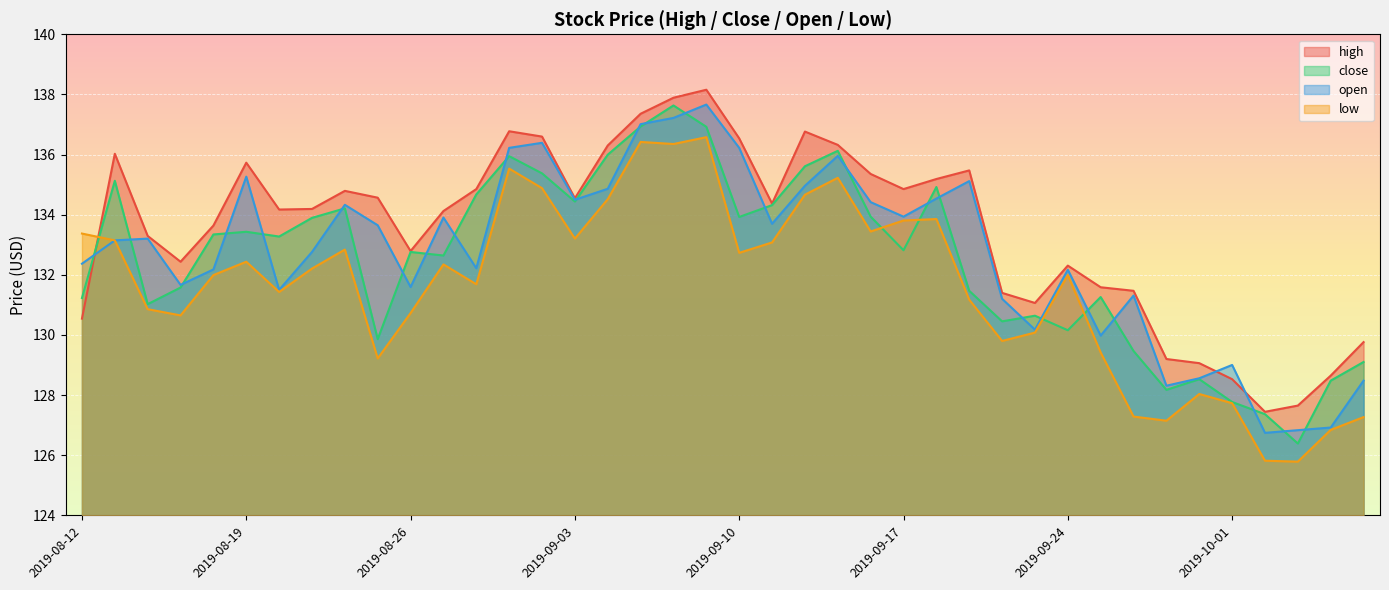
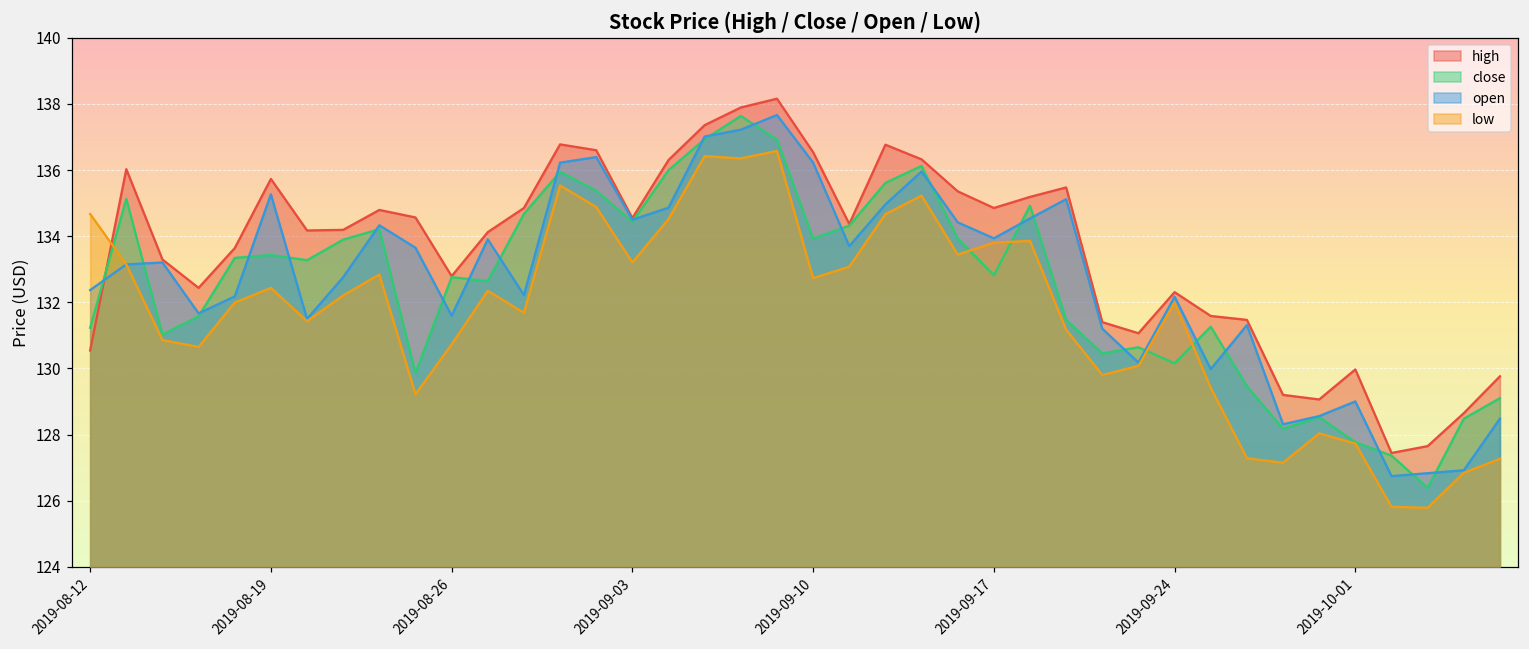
low, 2019-08-12: 133.4 -> 134.7
high, 2019-10-01: 128.5 -> 130.0
